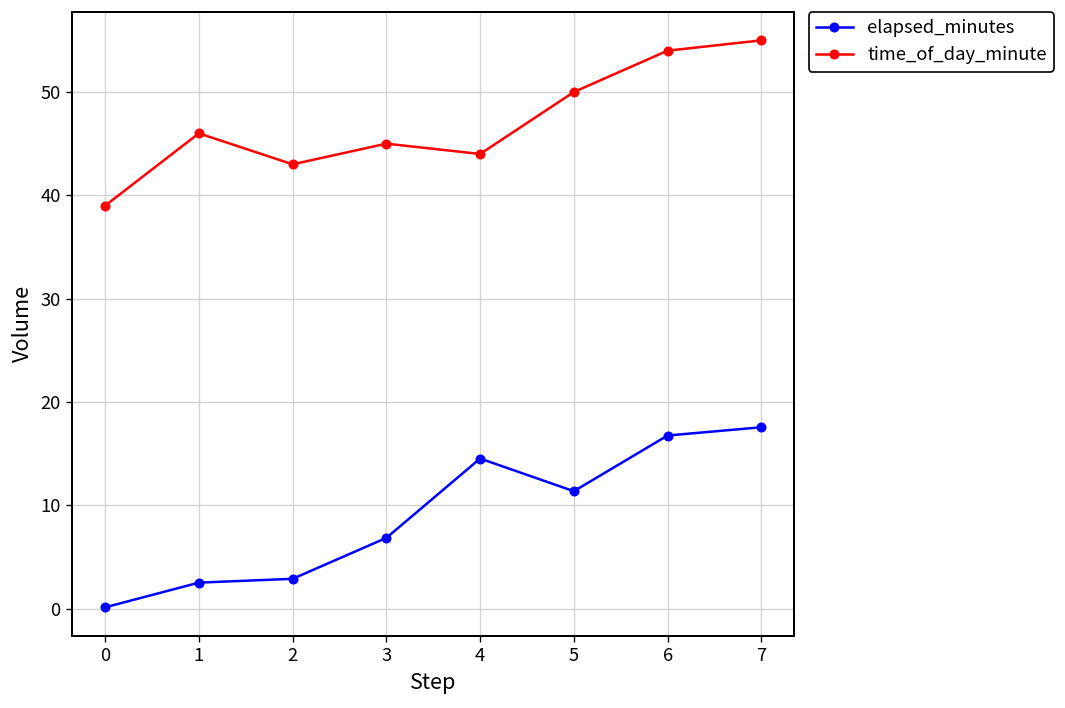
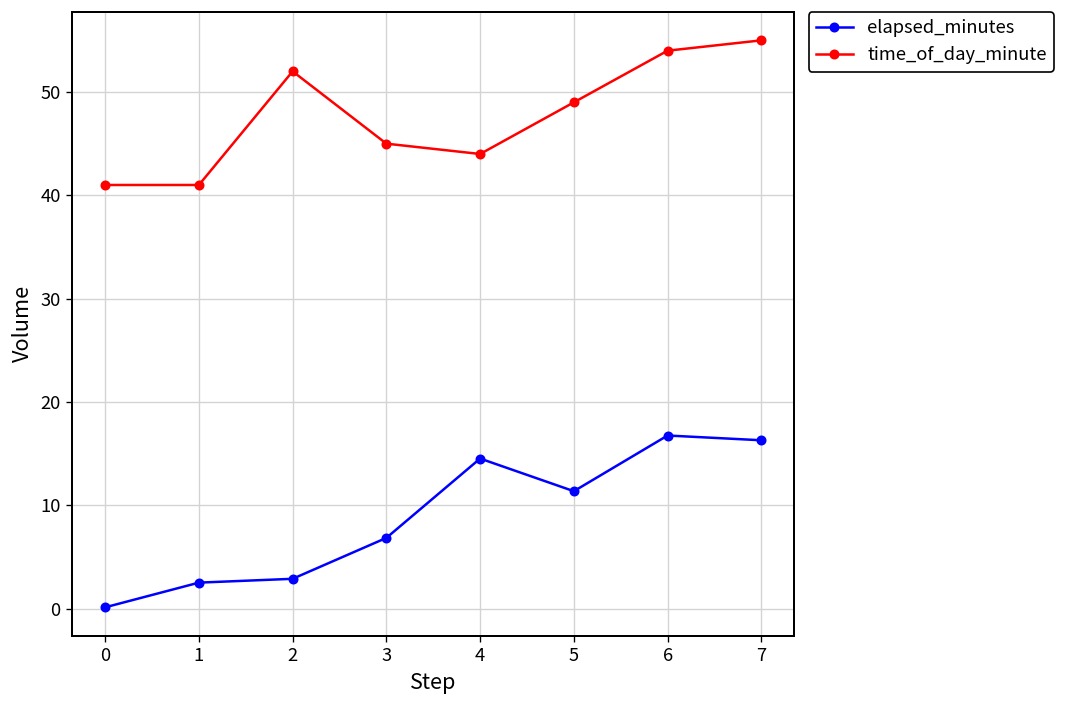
time_of_day_minute, 0: 39 -> 41
time_of_day_minute, 1: 46 -> 41
time_of_day_minute, 2: 43 -> 52
time_of_day_minute, 5: 50 -> 49
elapsed_minutes, 7: 18 -> 16
